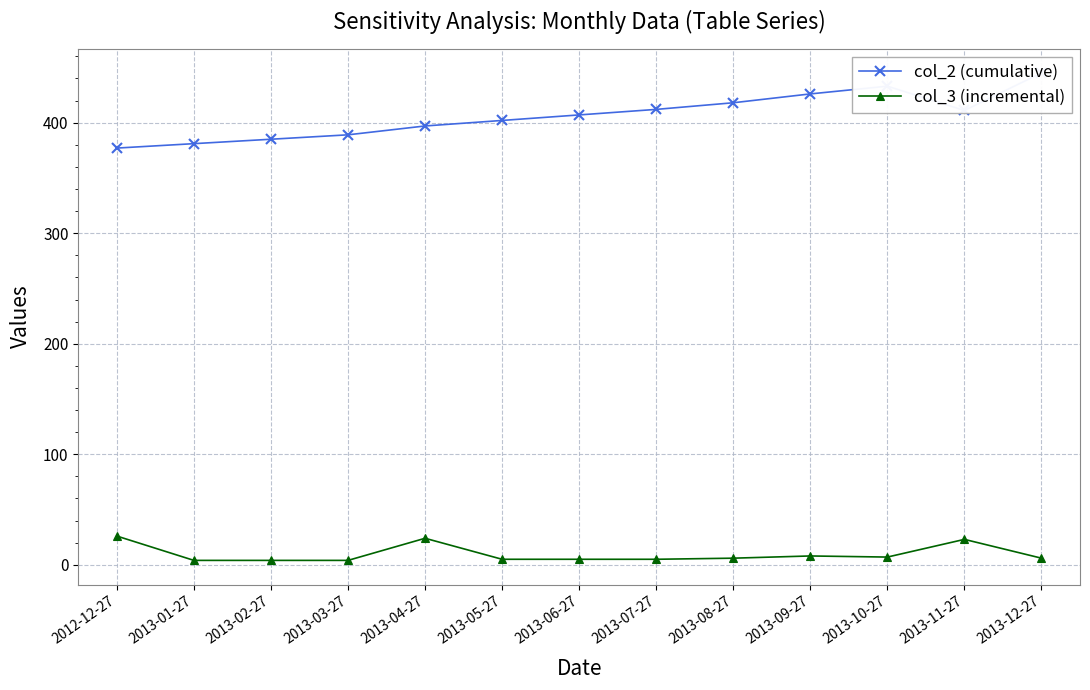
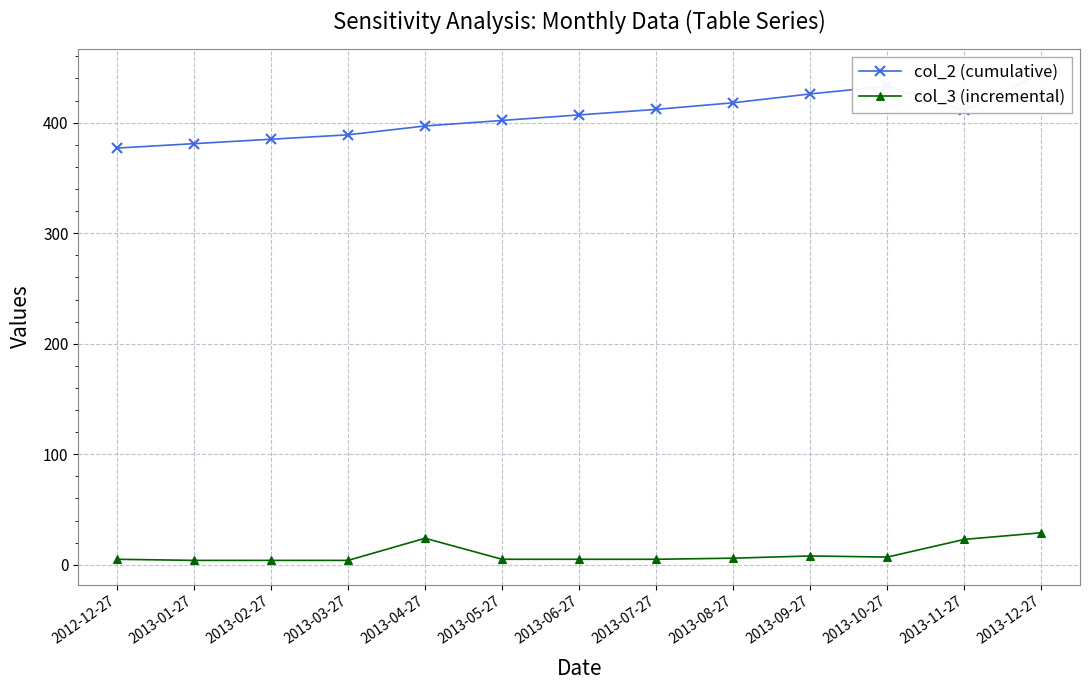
col_3 (incremental), 2012-12-27: 26 -> 5
col_3 (incremental), 2013-12-27: 6 -> 29
